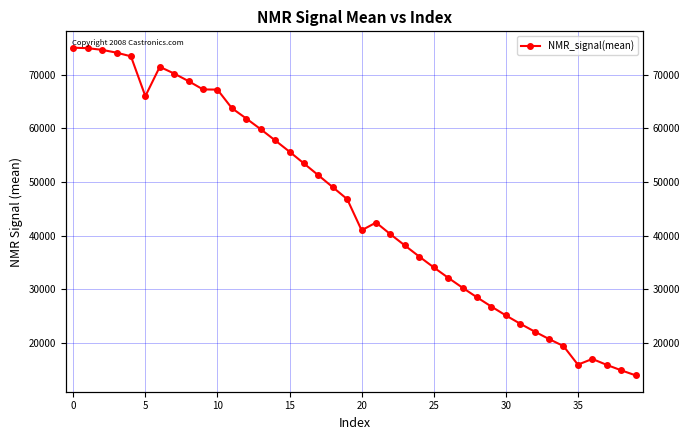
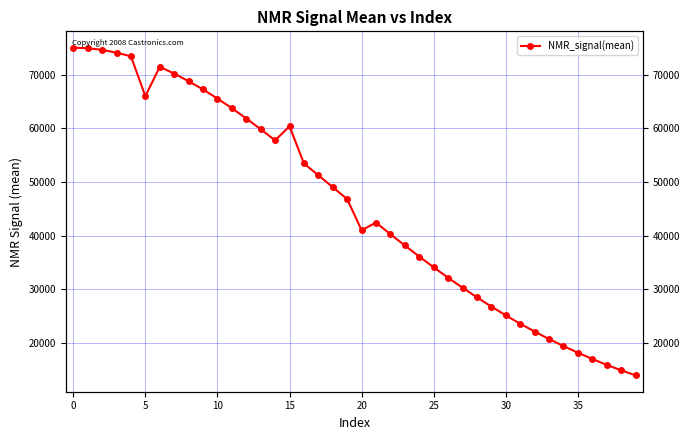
10: 67000 -> 66000
15: 56000 -> 60000
35: 16000 -> 18000
